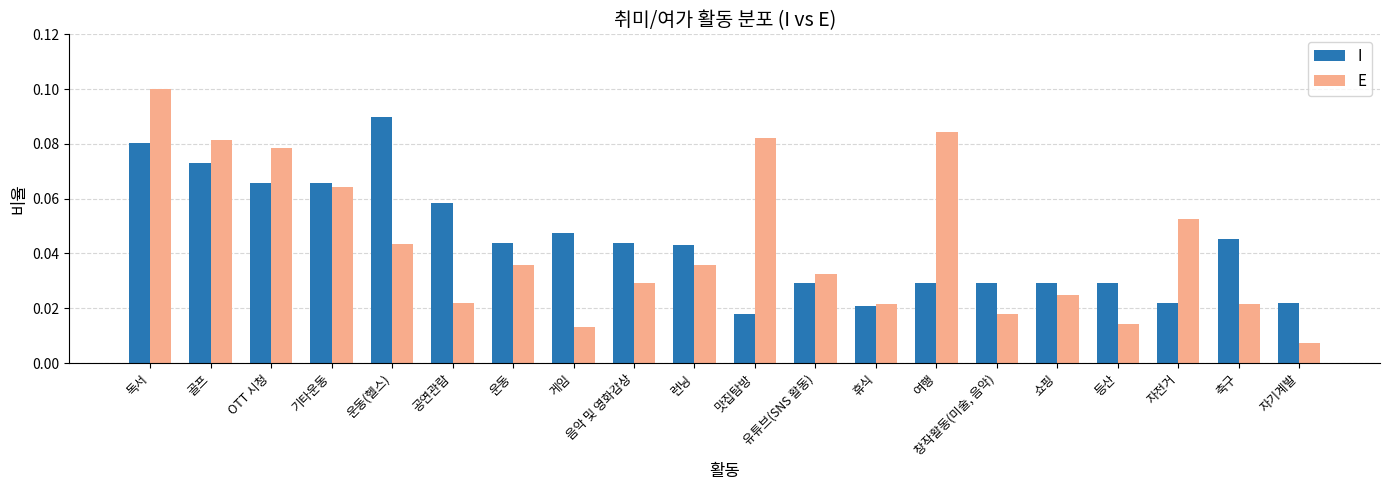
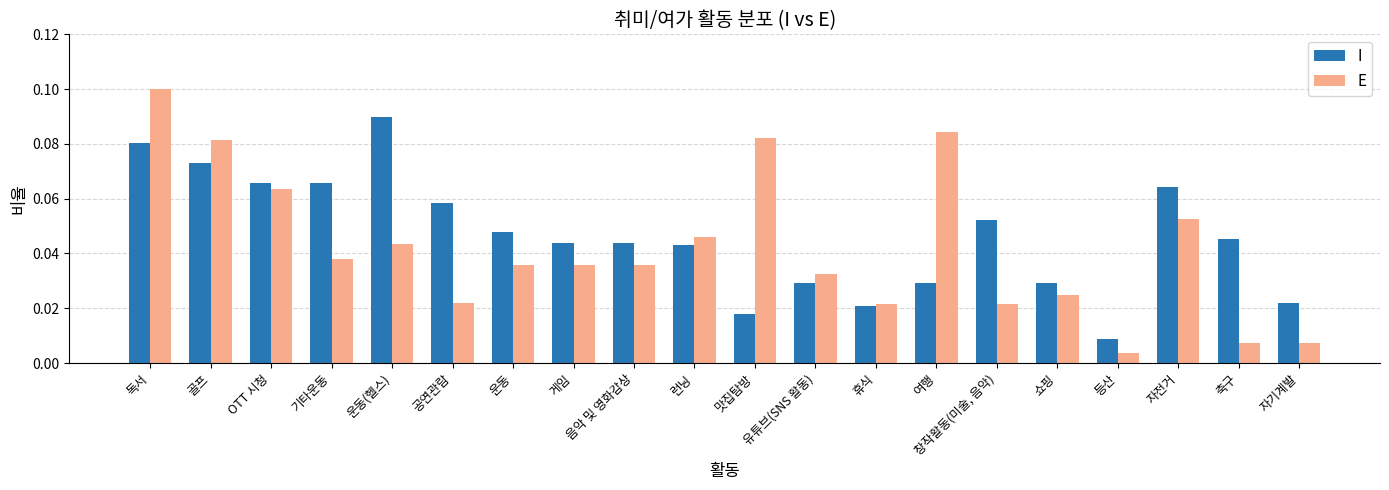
E, OTT 시청: 0.079 -> 0.064
E, 기타운동: 0.064 -> 0.038
I, 운동: 0.044 -> 0.048
I, 게임: 0.047 -> 0.044
E, 게임: 0.013 -> 0.036
E, 음악 및 영화감상: 0.029 -> 0.036
E, 런닝: 0.036 -> 0.046
I, 창작활동(미술, 음악): 0.029 -> 0.052
E, 창작활동(미술, 음악): 0.018 -> 0.021
I, 등산: 0.029 -> 0.009
E, 등산: 0.014 -> 0.004
I, 자전거: 0.022 -> 0.064
E, 축구: 0.021 -> 0.007
